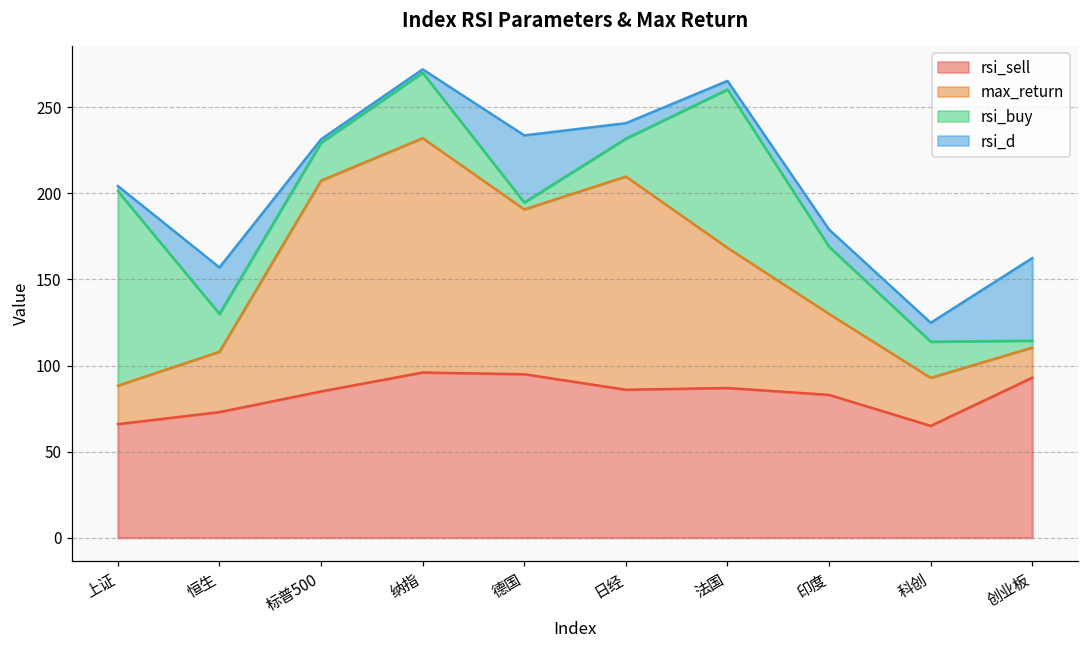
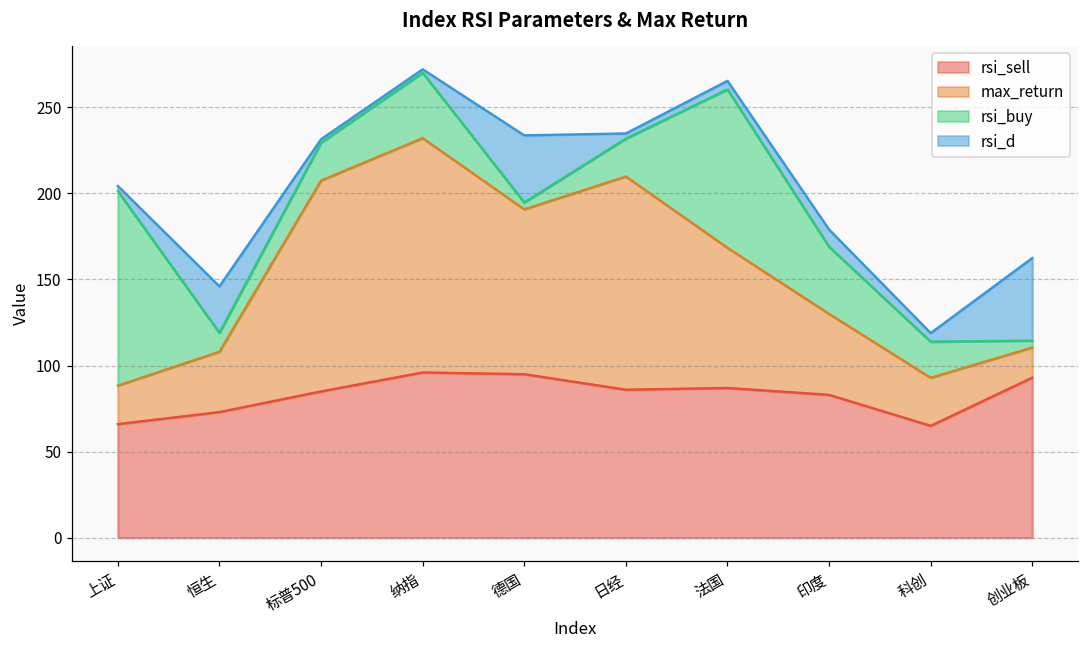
rsi_buy, 恒生: 22 -> 11
rsi_d, 日经: 9 -> 3
rsi_d, 科创: 11 -> 5
